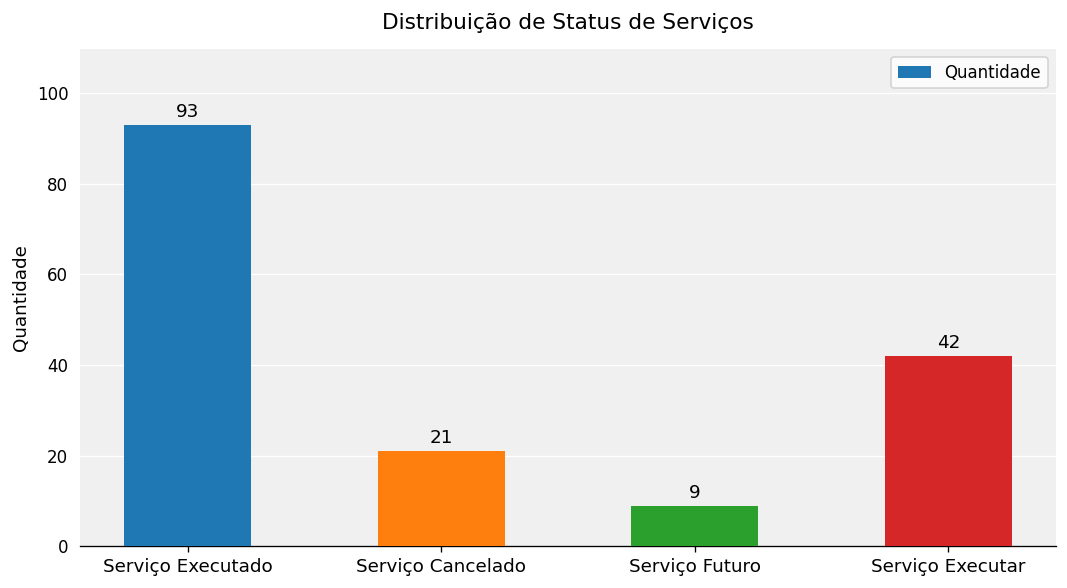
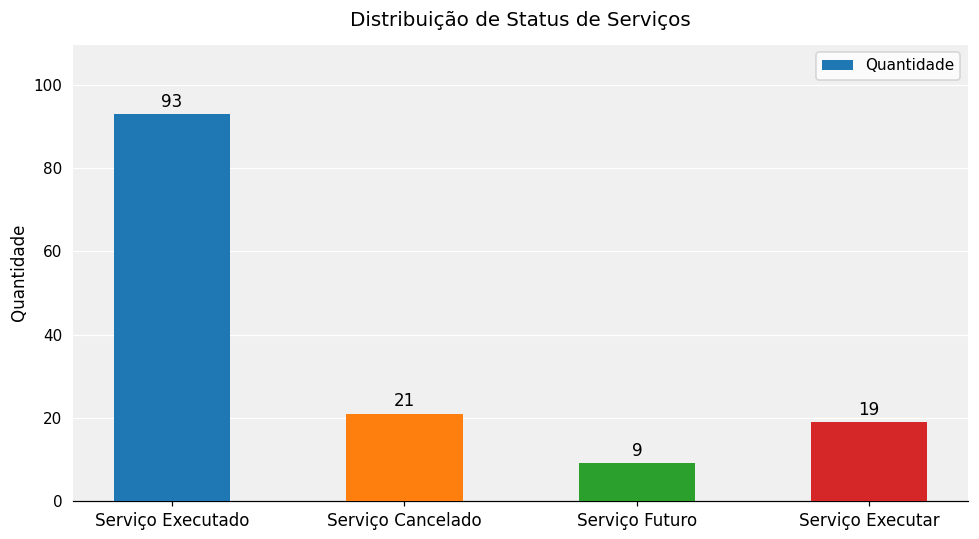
Serviço Executar: 42 -> 19
